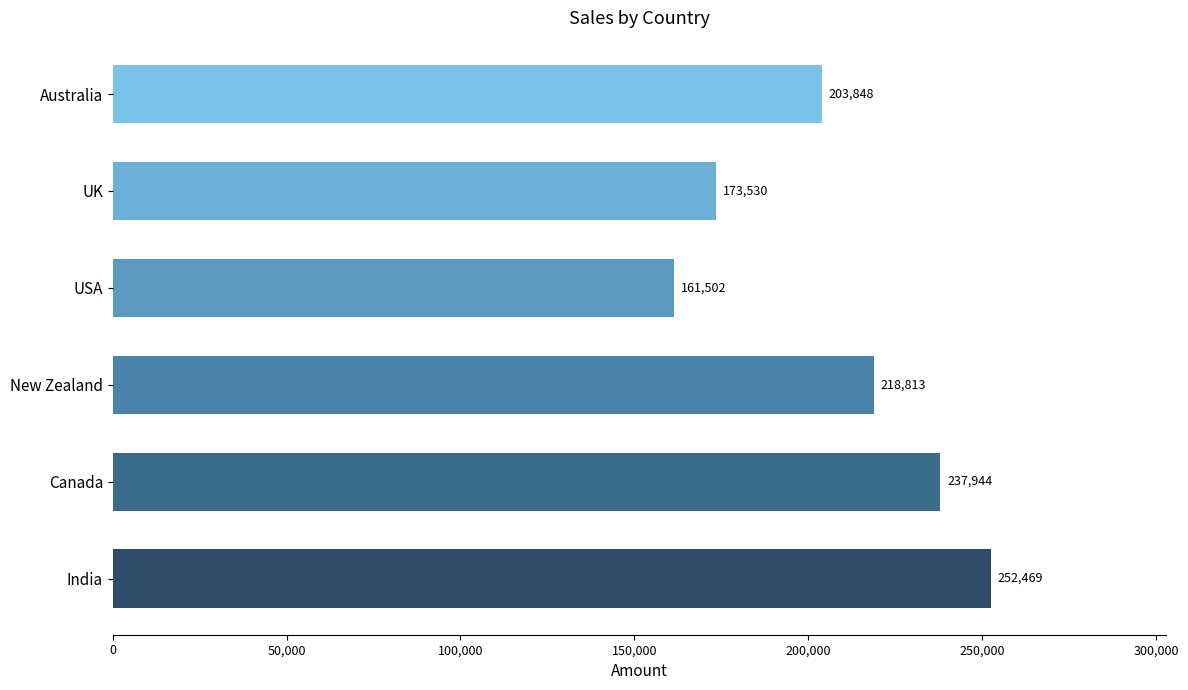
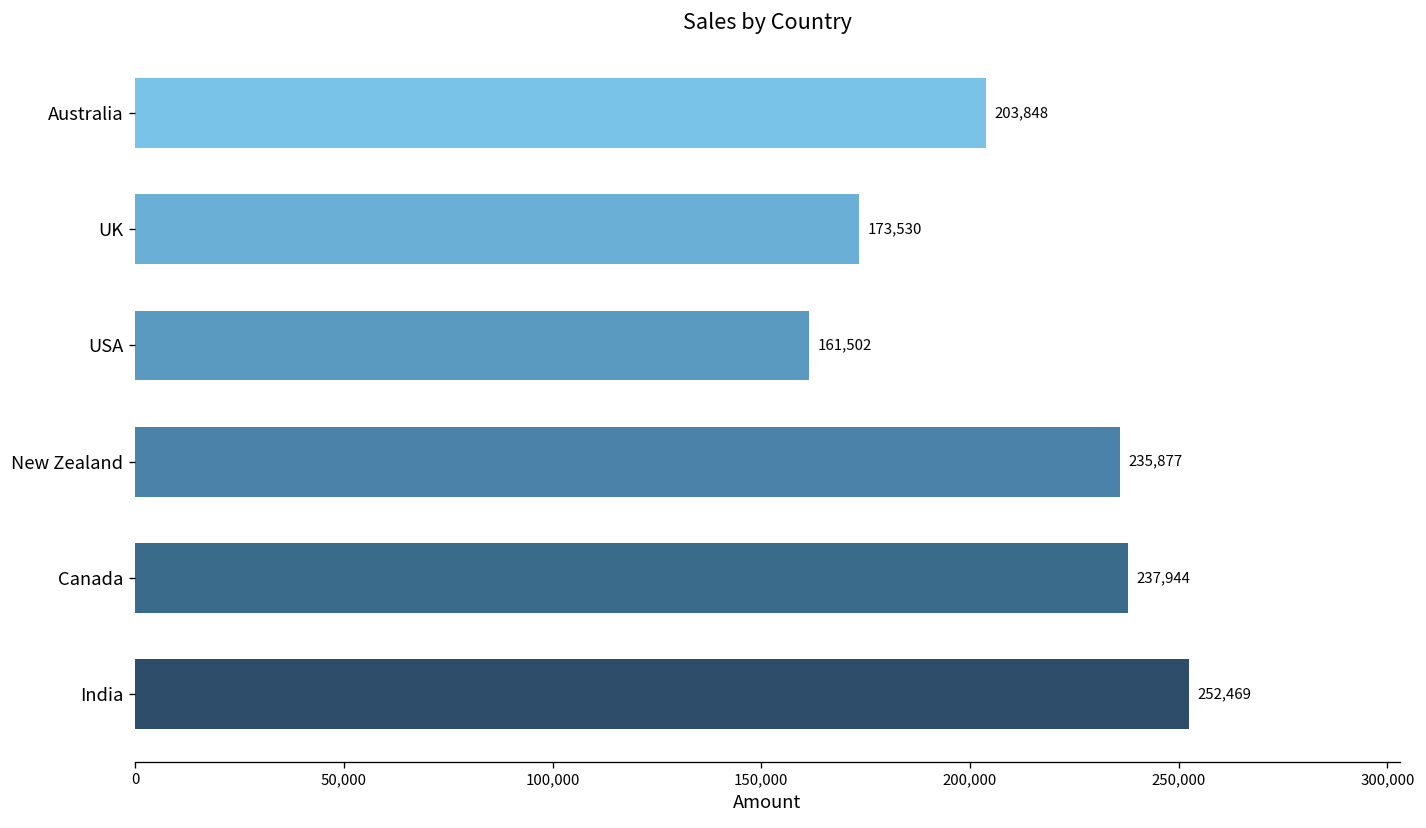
New Zealand: 218,813 -> 235,877
